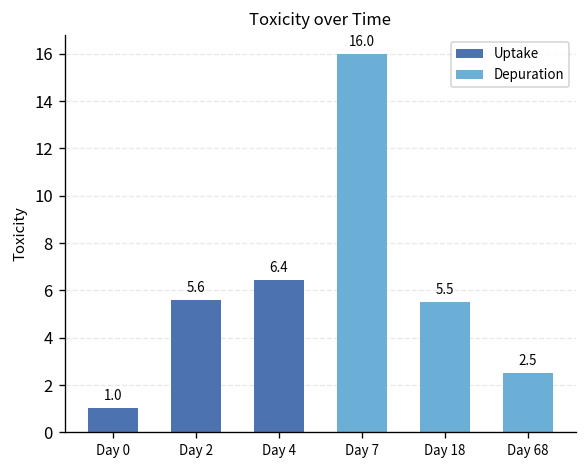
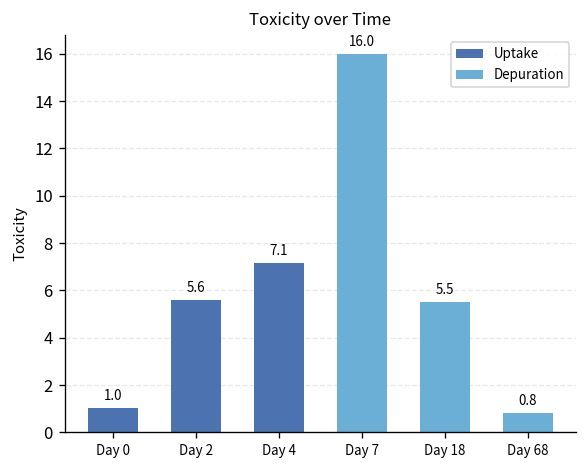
Uptake, Day 4: 6.4 -> 7.1
Depuration, Day 68: 2.5 -> 0.8
